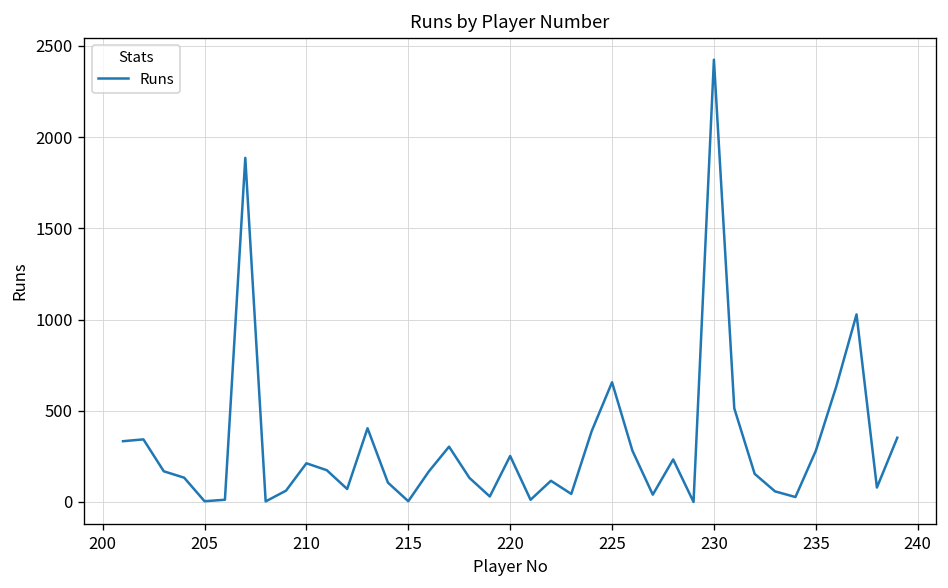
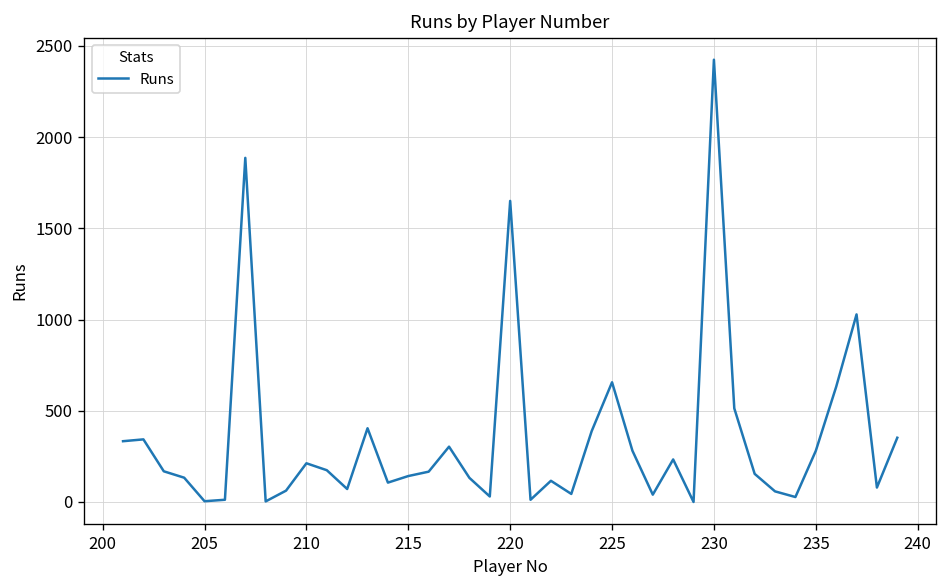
215: 0 -> 140
220: 250 -> 1650
